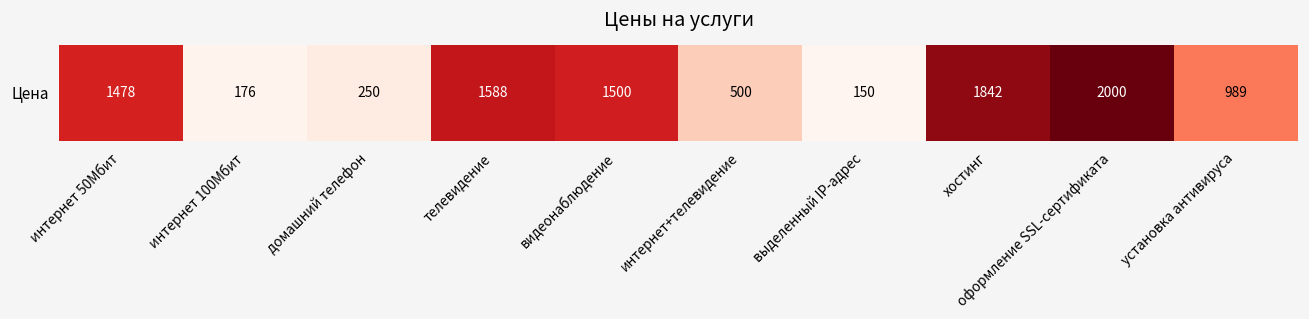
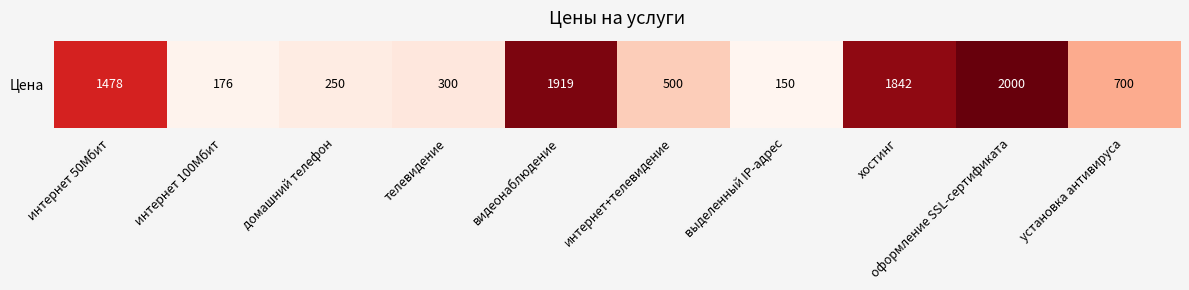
Цена, телевидение: 1588 -> 300
Цена, видеонаблюдение: 1500 -> 1919
Цена, установка антивируса: 989 -> 700
